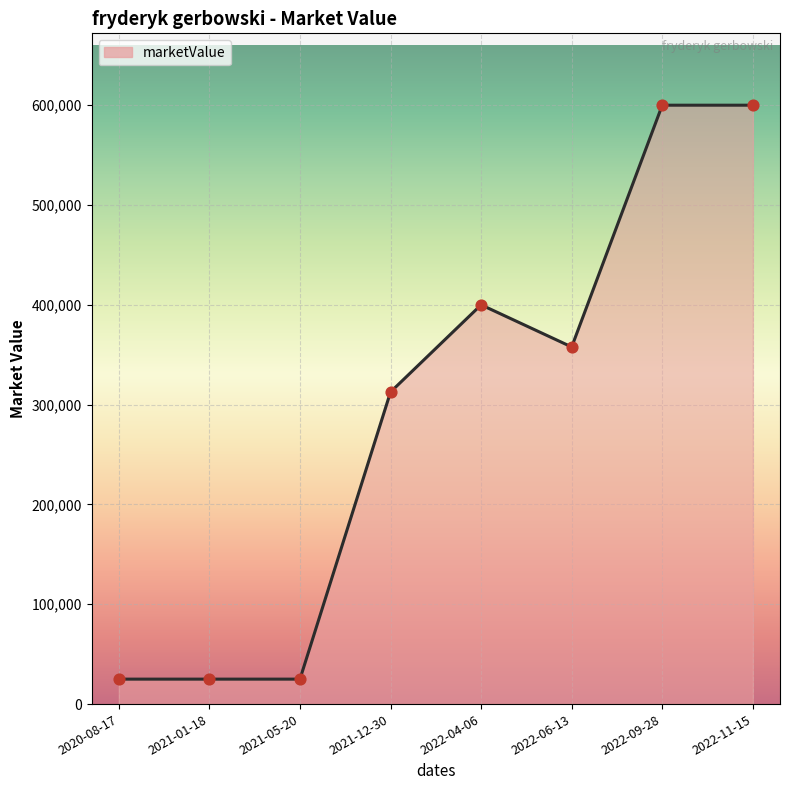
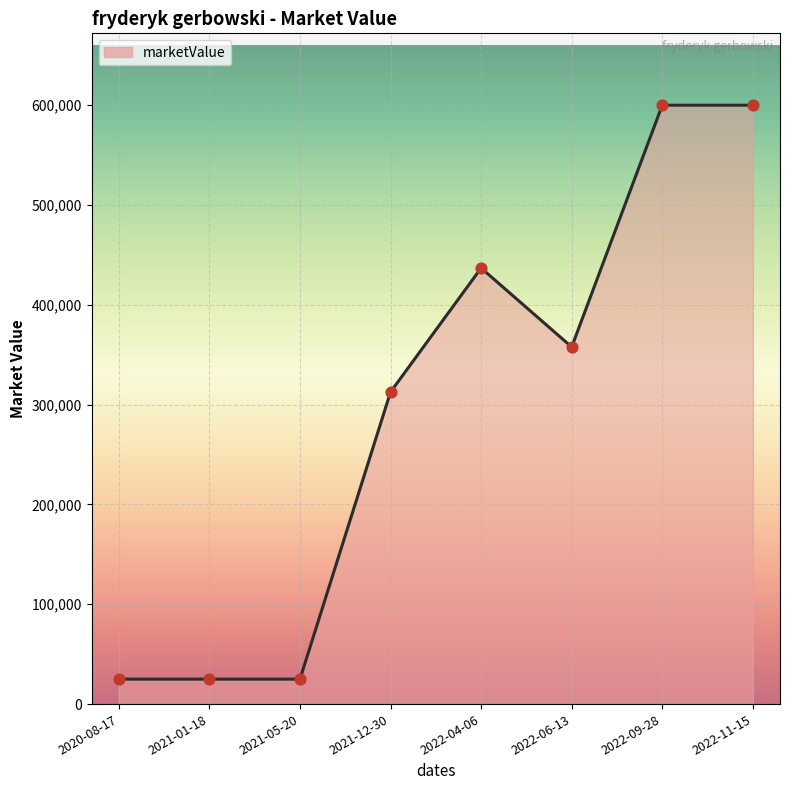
2022-04-06: 400,000 -> 440,000
